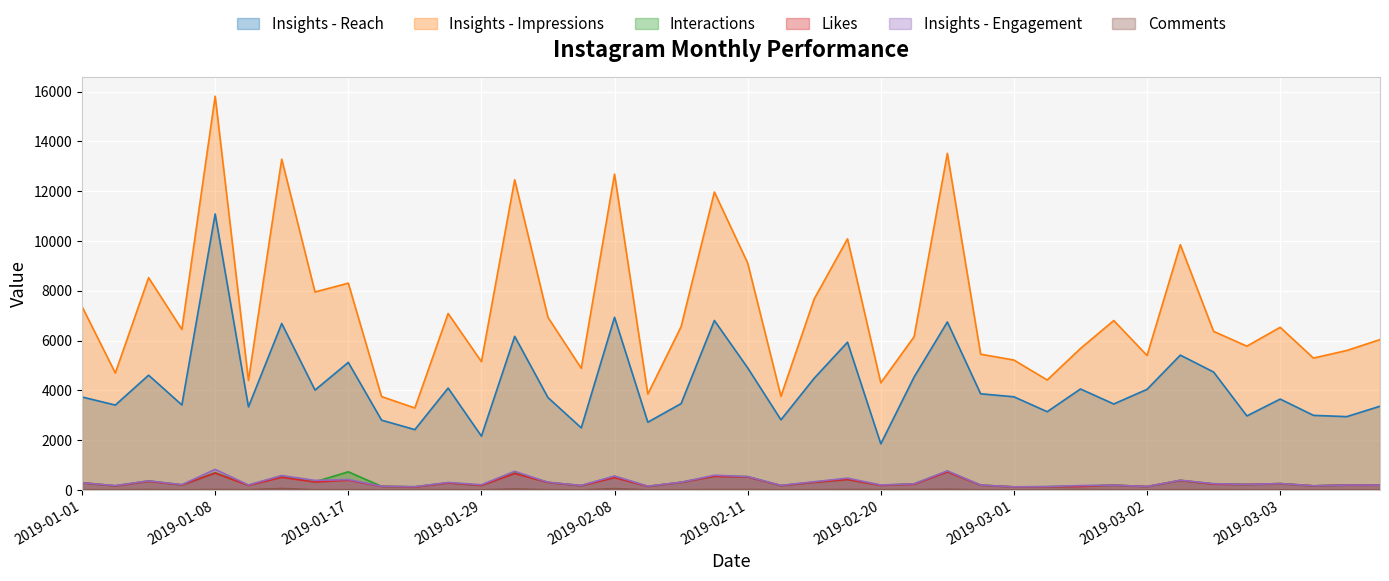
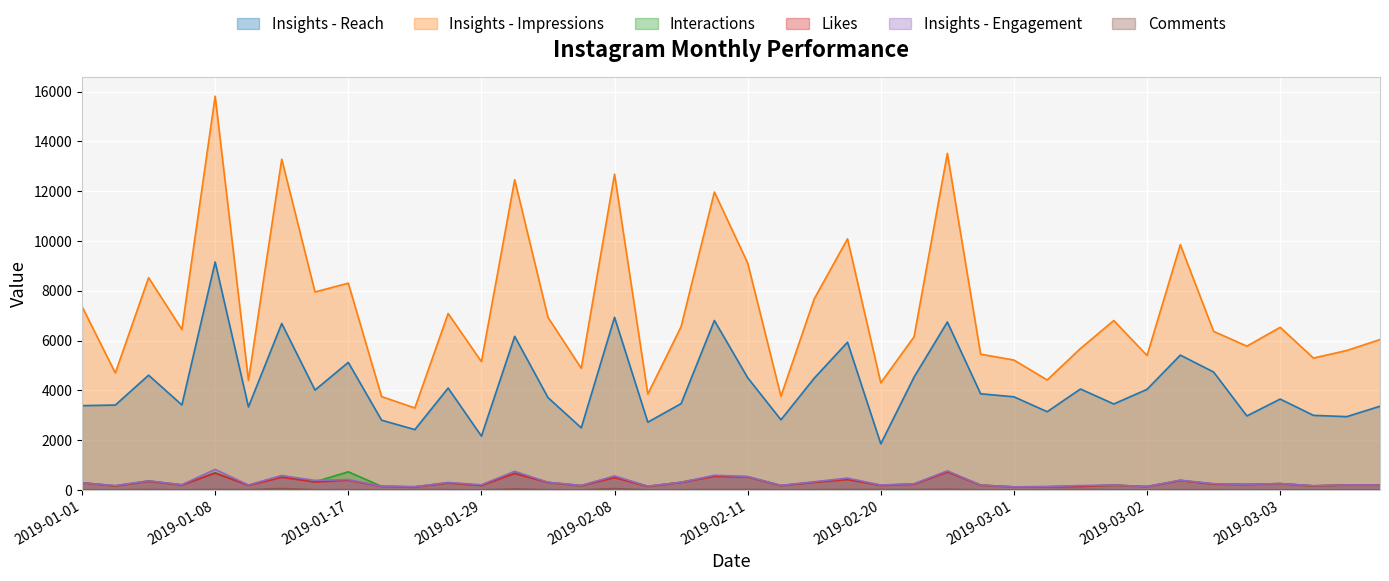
Insights - Reach, 2019-01-01: 3700 -> 3400
Insights - Reach, 2019-01-08: 11100 -> 9200
Insights - Reach, 2019-02-11: 4900 -> 4500
